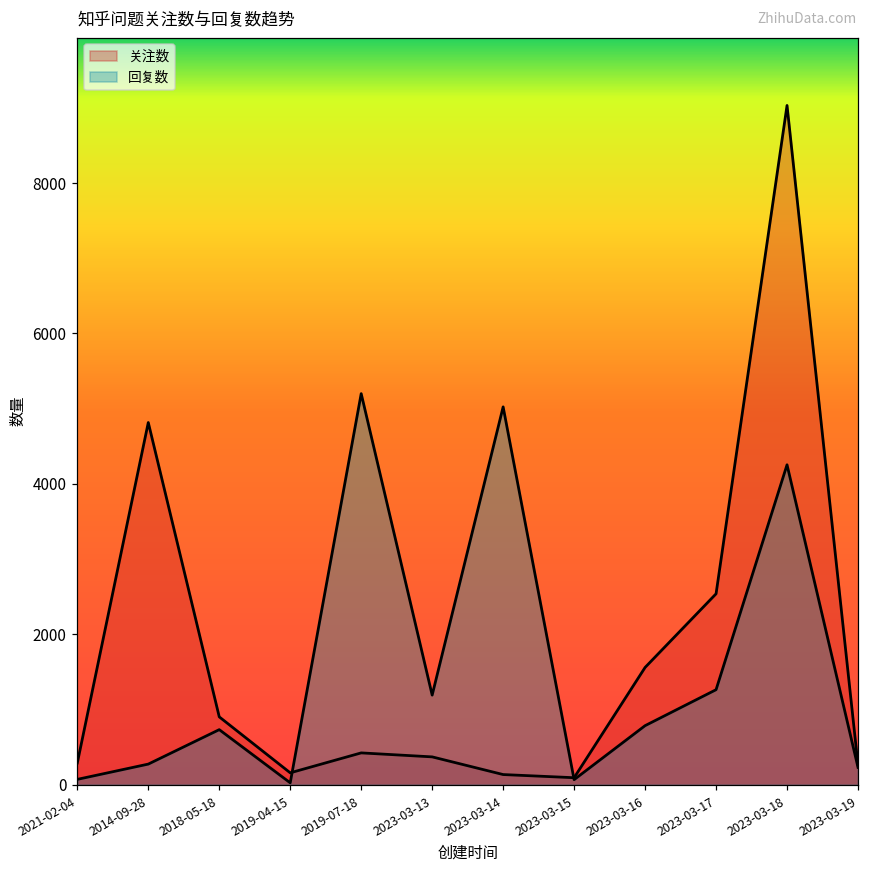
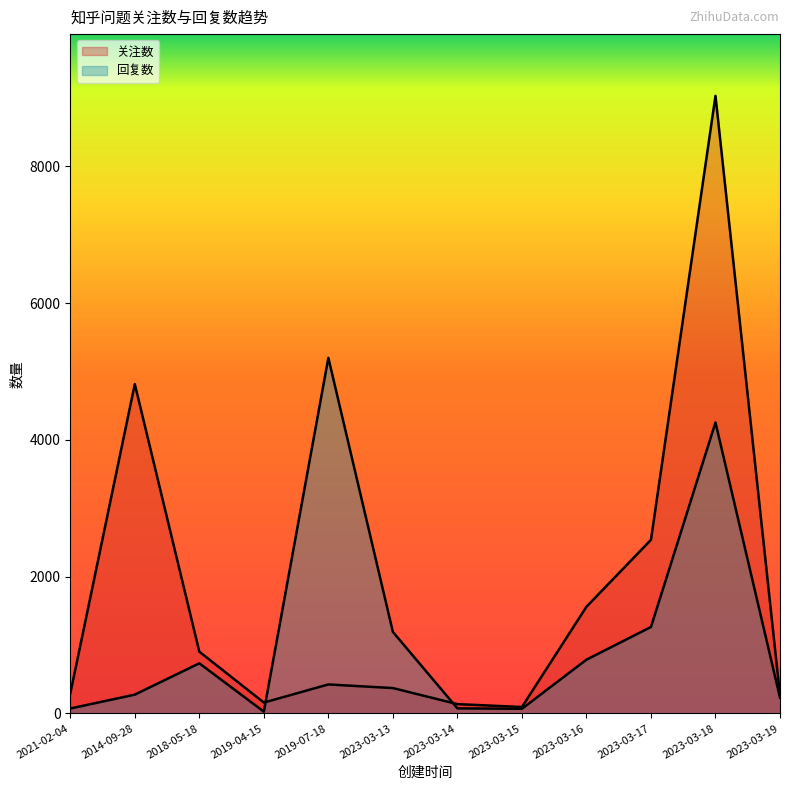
回复数, 2023-03-14: 5000 -> 100
